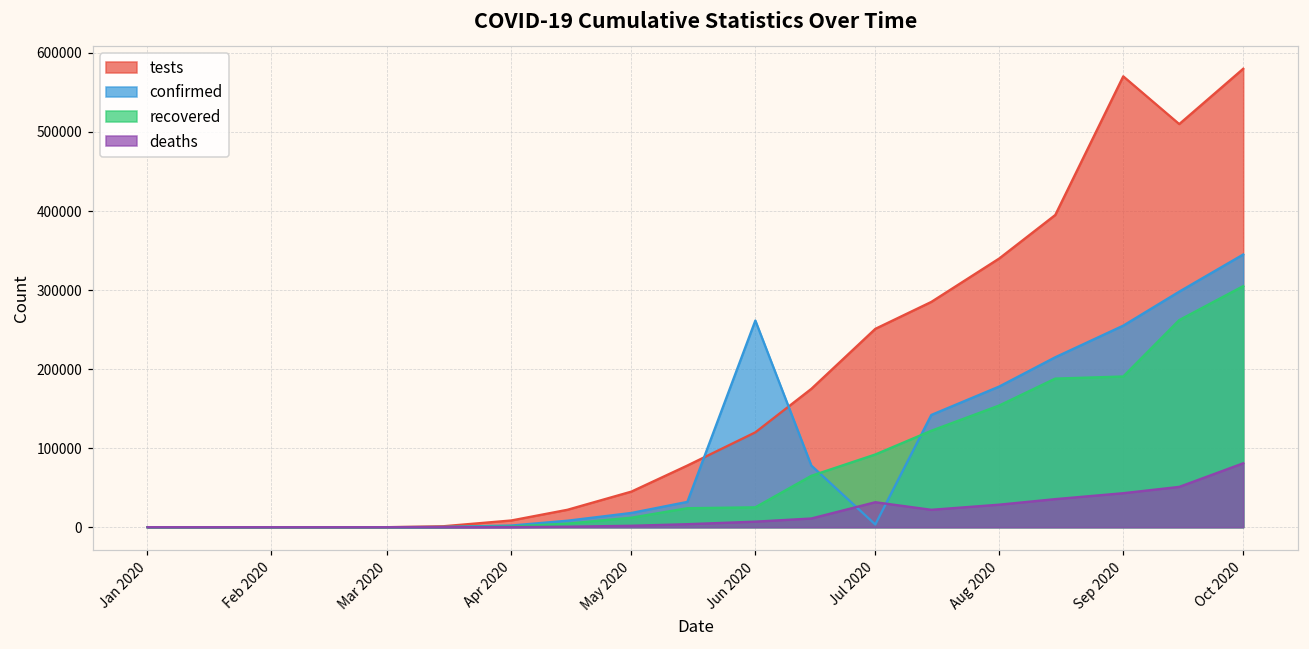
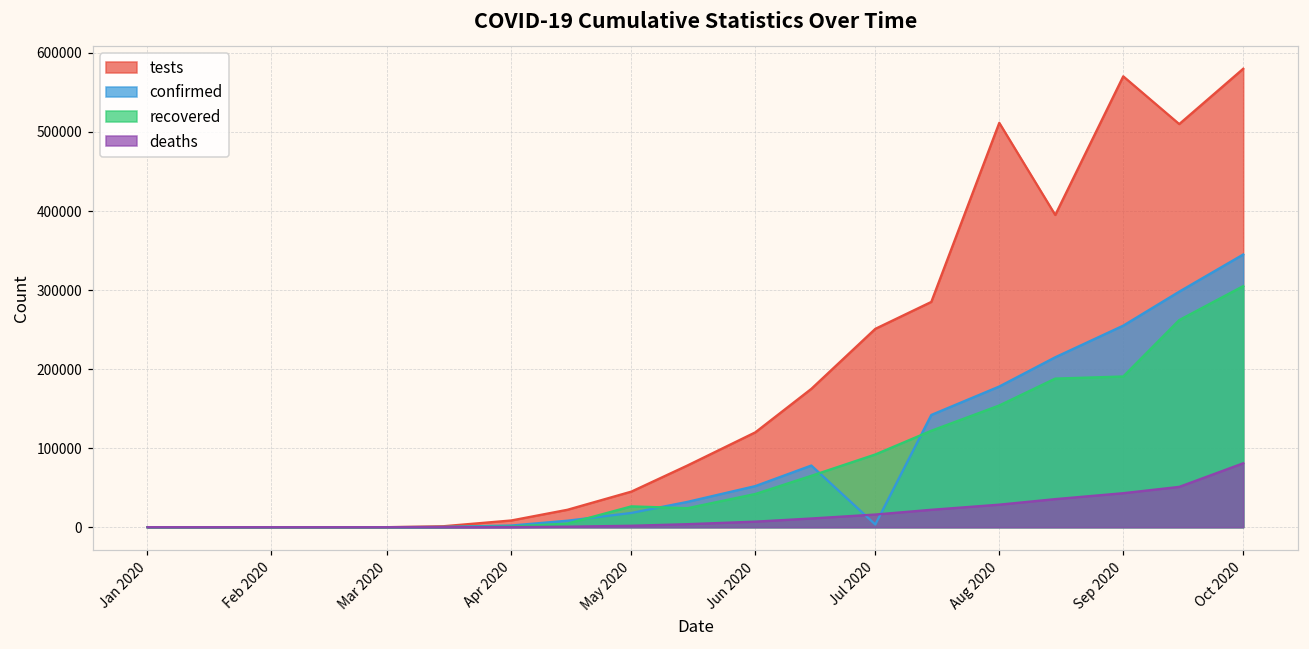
recovered, May 2020: 10000 -> 30000
confirmed, Jun 2020: 260000 -> 50000
recovered, Jun 2020: 30000 -> 40000
deaths, Jul 2020: 30000 -> 20000
tests, Aug 2020: 340000 -> 510000
